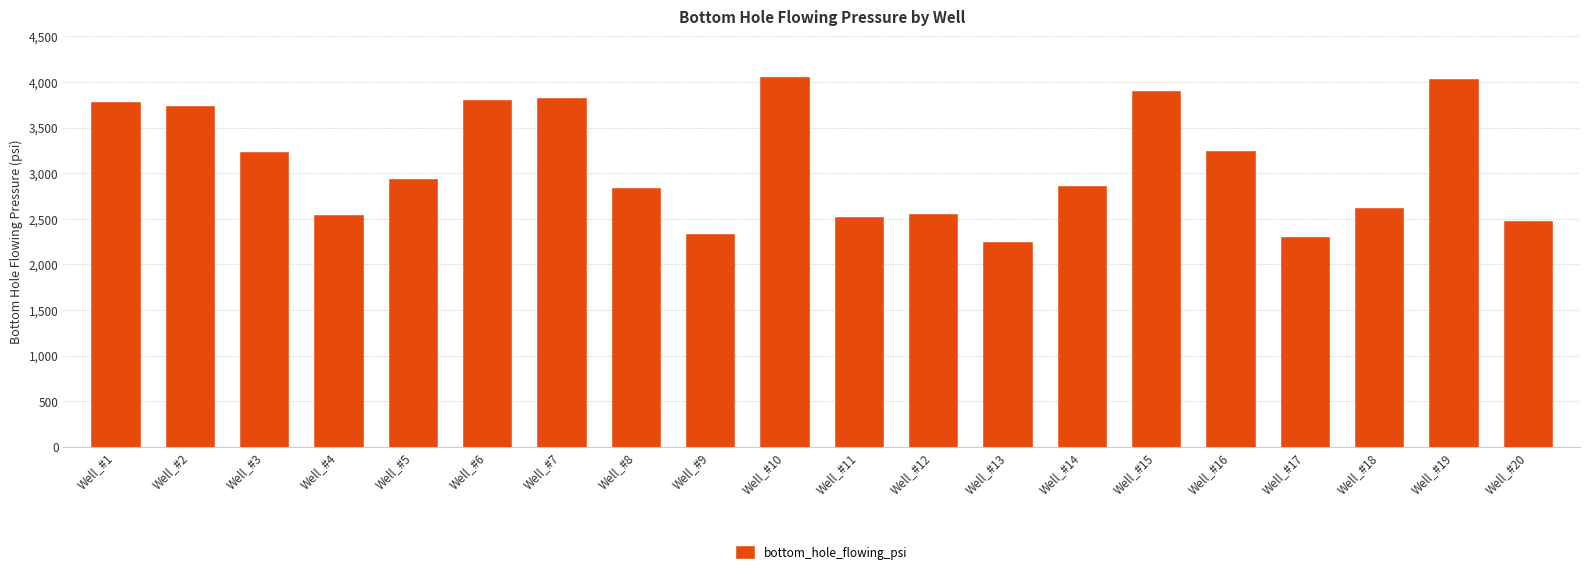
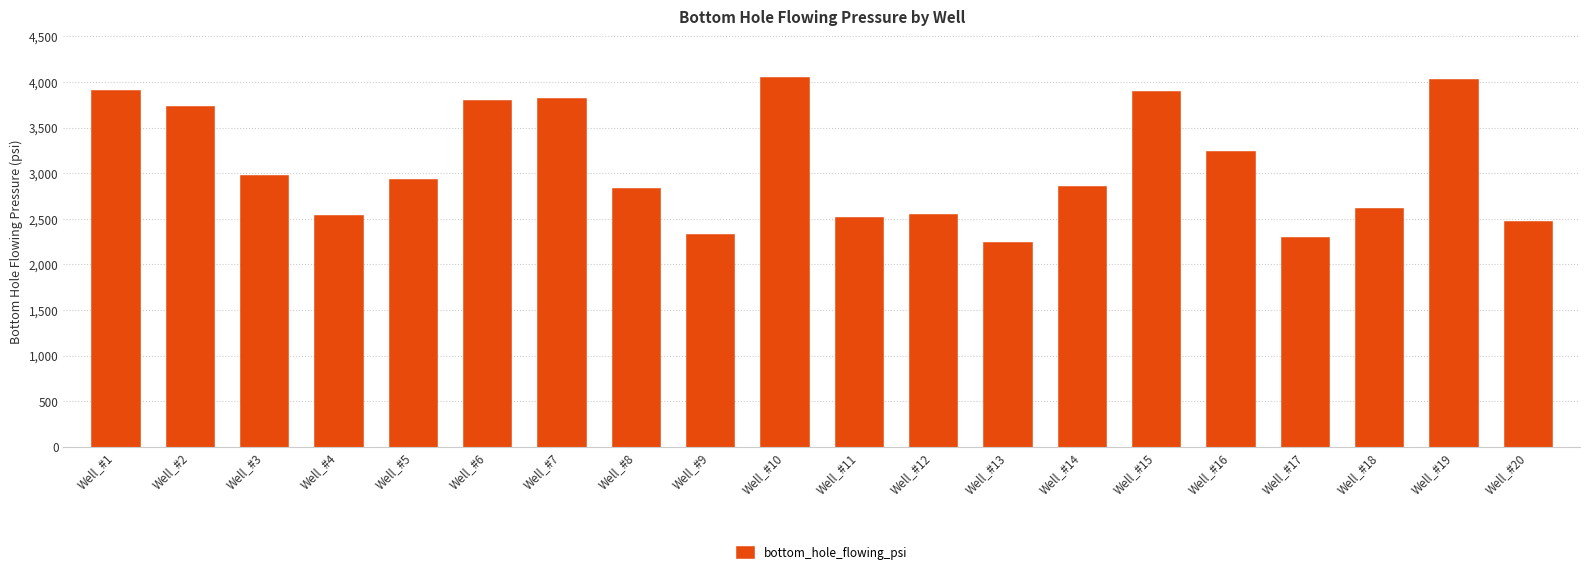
Well_#1: 3,800 -> 3,900
Well_#3: 3,200 -> 3,000
